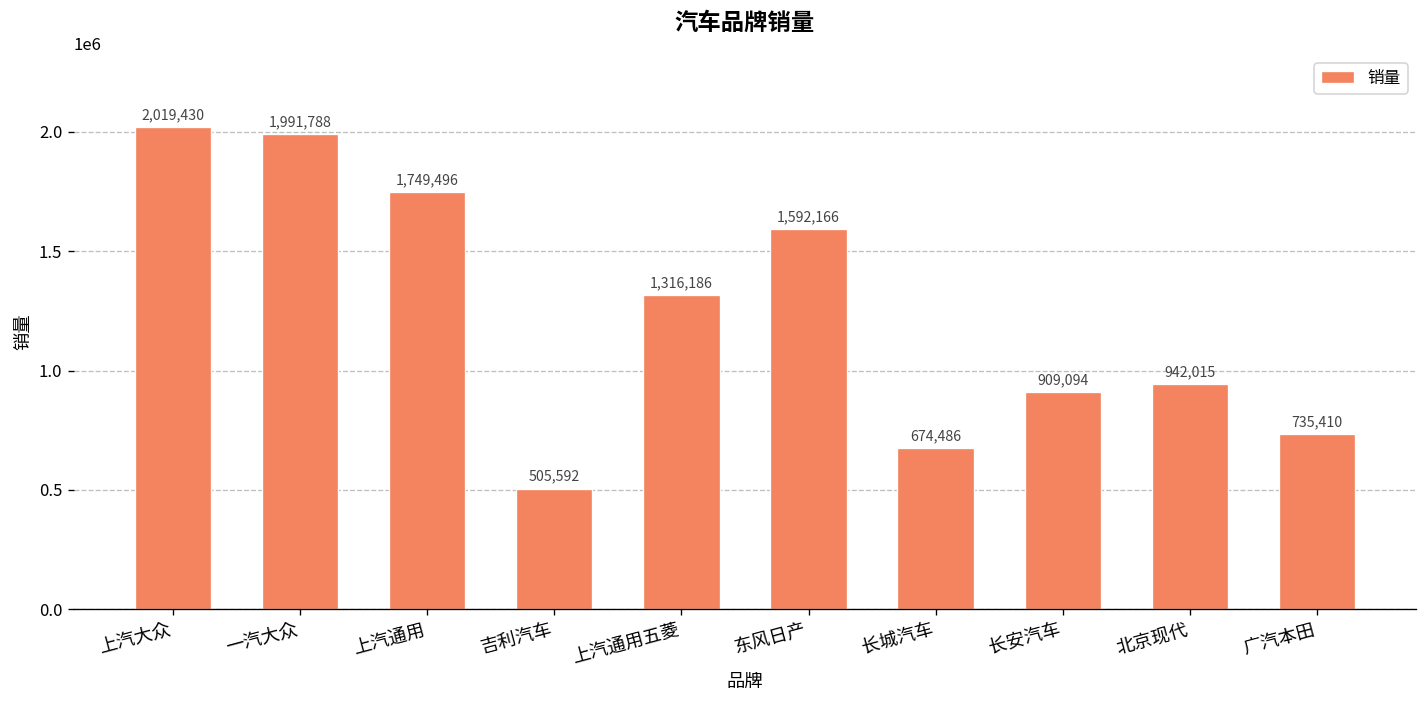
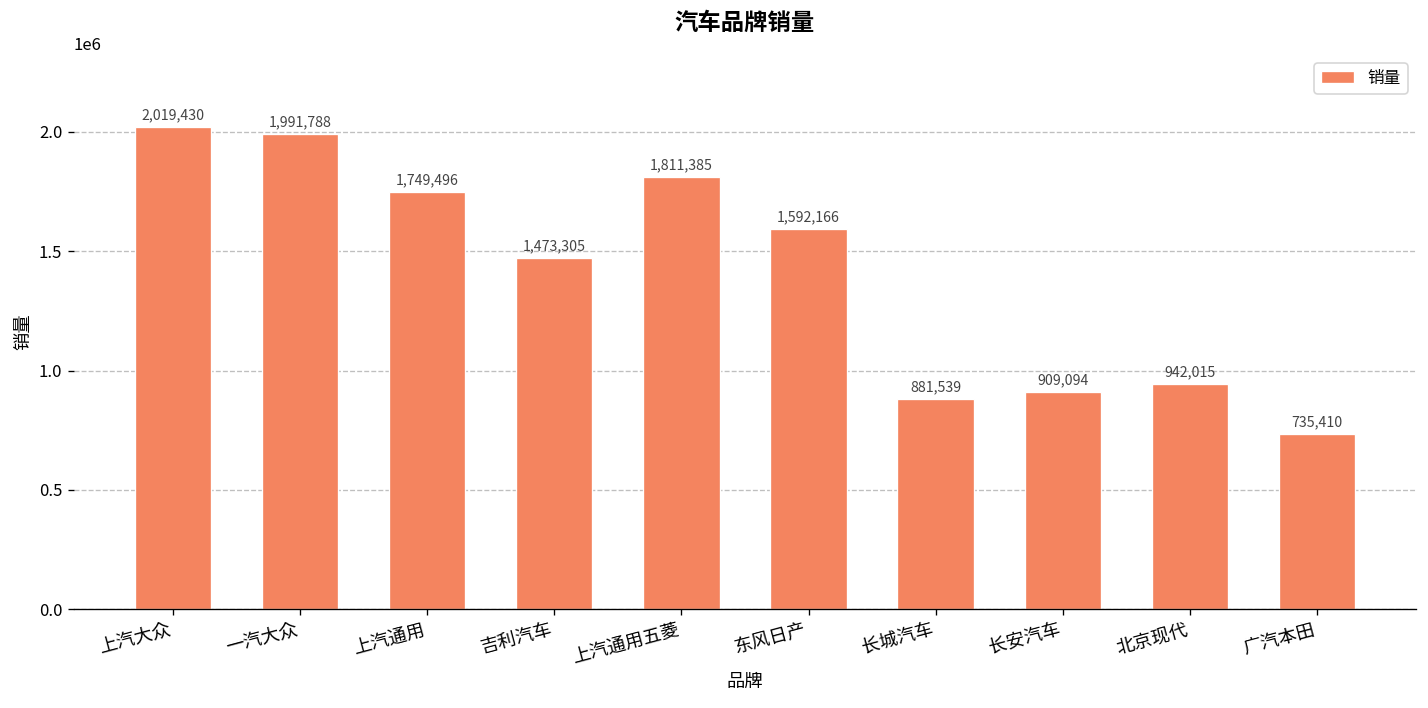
吉利汽车: 505,592 -> 1,473,305
上汽通用五菱: 1,316,186 -> 1,811,385
长城汽车: 674,486 -> 881,539
